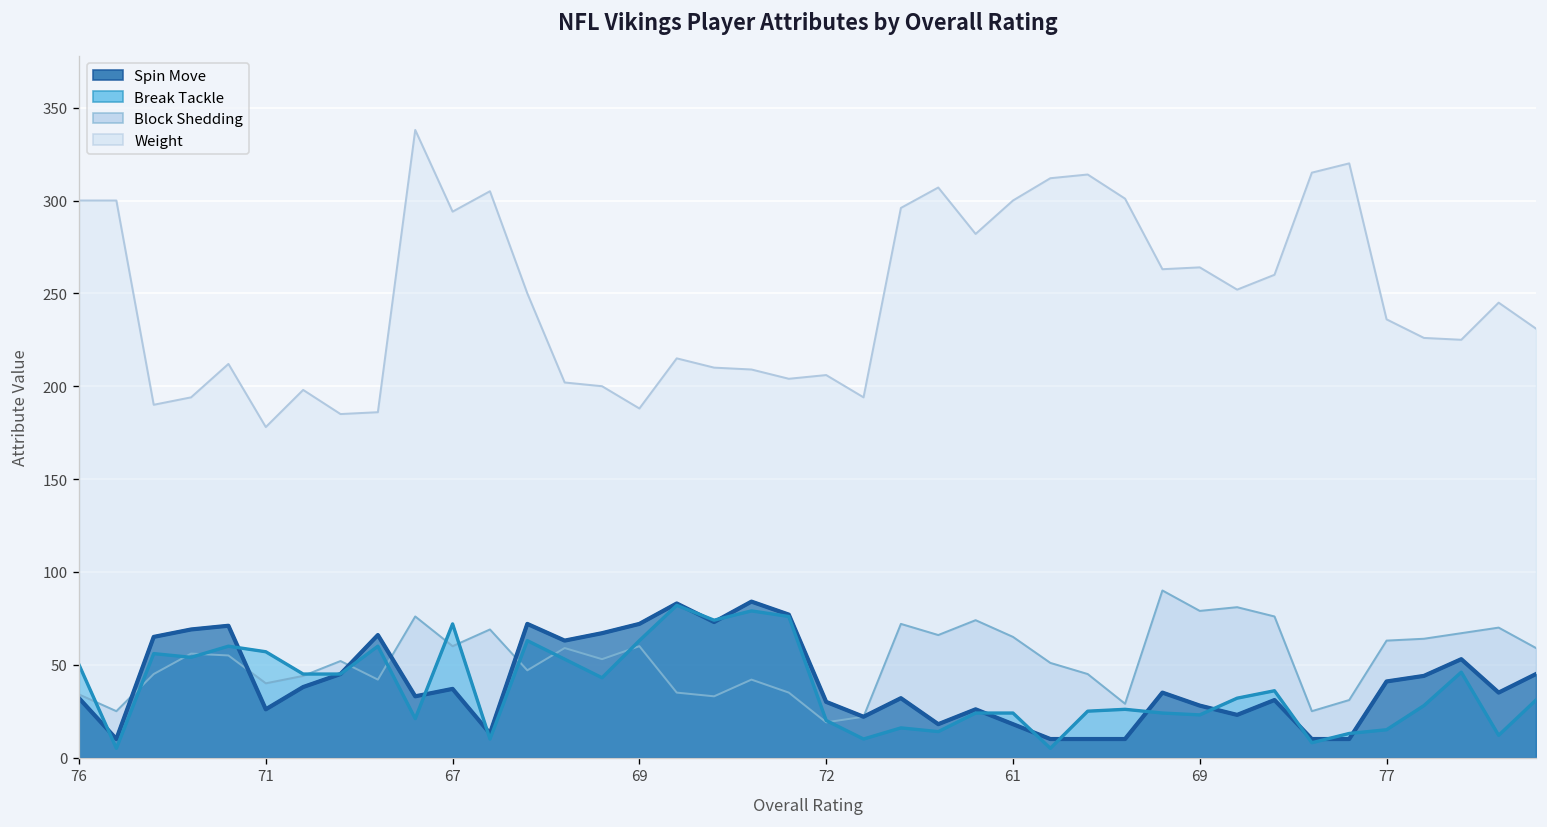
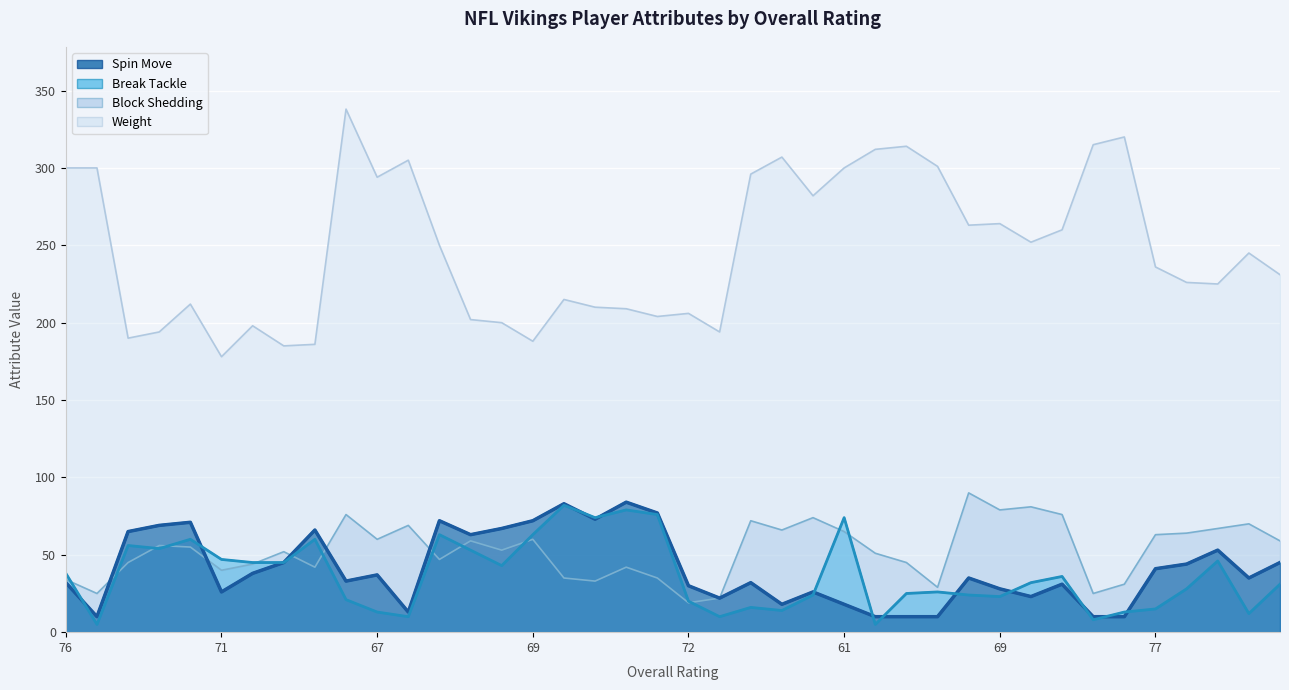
Break Tackle, 76: 50 -> 38
Break Tackle, 71: 57 -> 47
Break Tackle, 67: 72 -> 13
Break Tackle, 61: 24 -> 74
